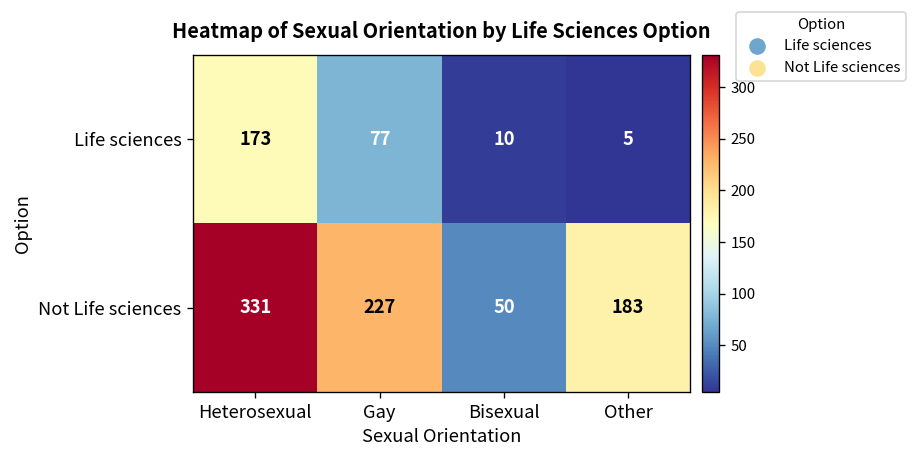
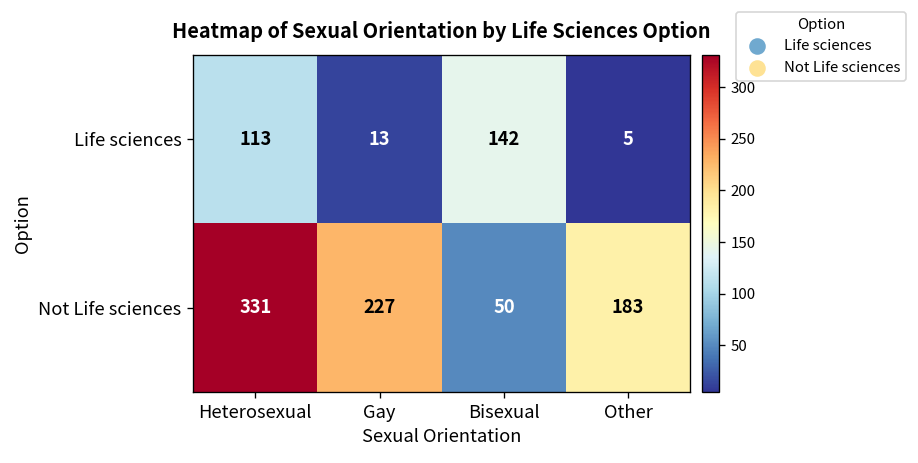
Life sciences, Heterosexual: 173 -> 113
Life sciences, Gay: 77 -> 13
Life sciences, Bisexual: 10 -> 142
